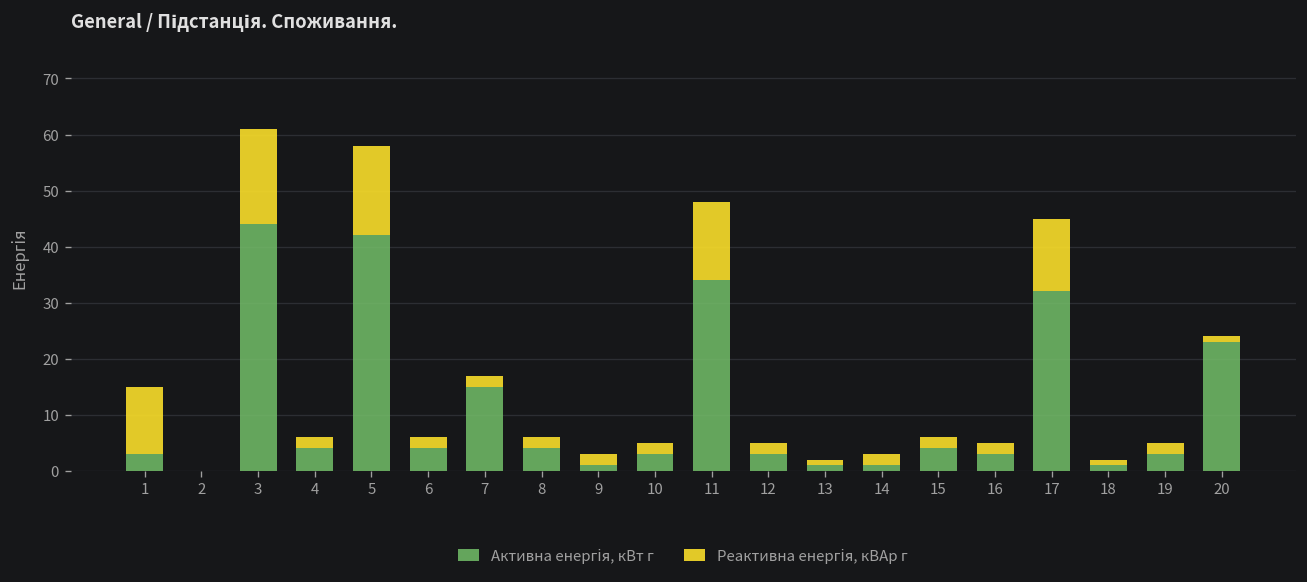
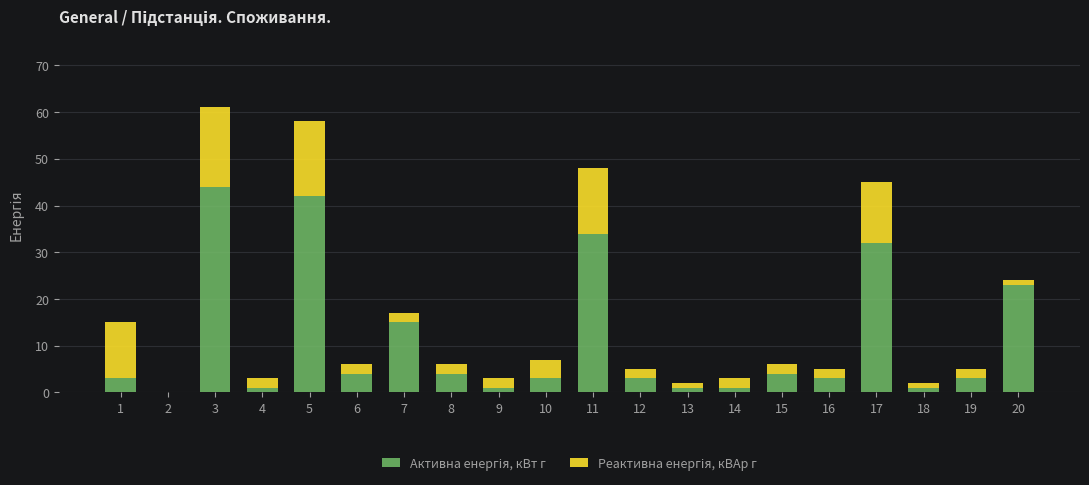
Активна енергія, кВт г, 4: 4 -> 1
Реактивна енергія, кВАр г, 10: 2 -> 4
